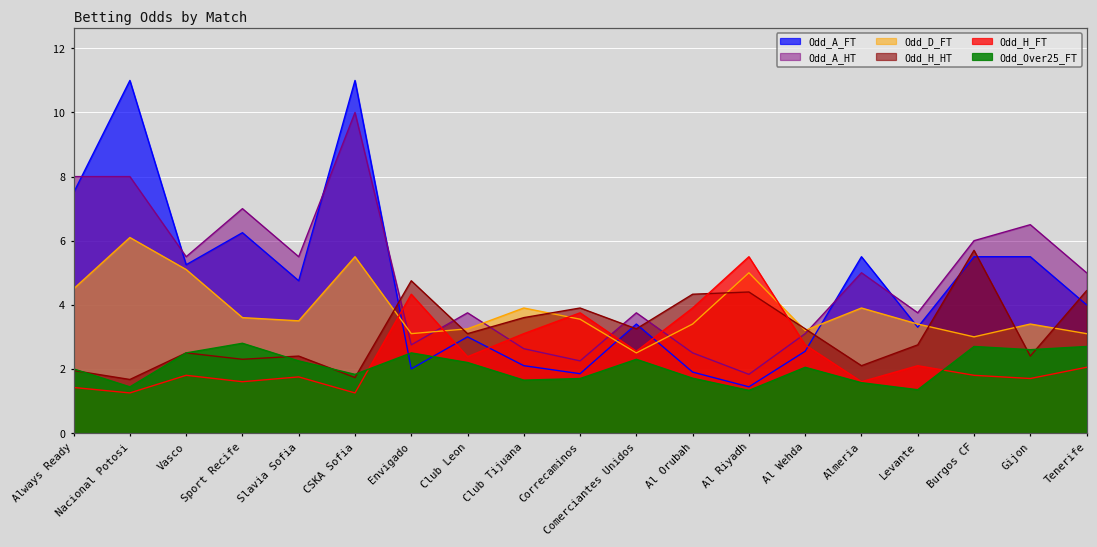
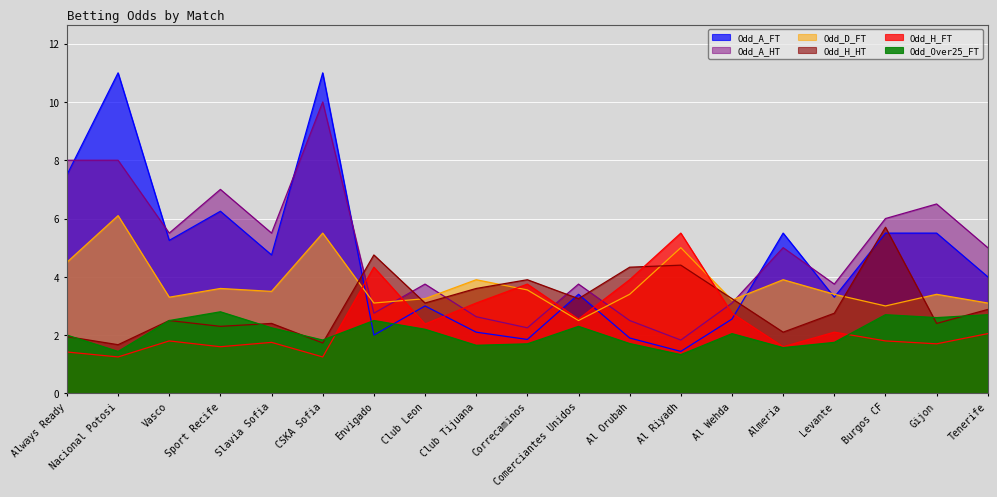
Odd_D_FT, Vasco: 5.1 -> 3.3
Odd_Over25_FT, Levante: 1.4 -> 1.8
Odd_H_HT, Tenerife: 4.4 -> 2.9
